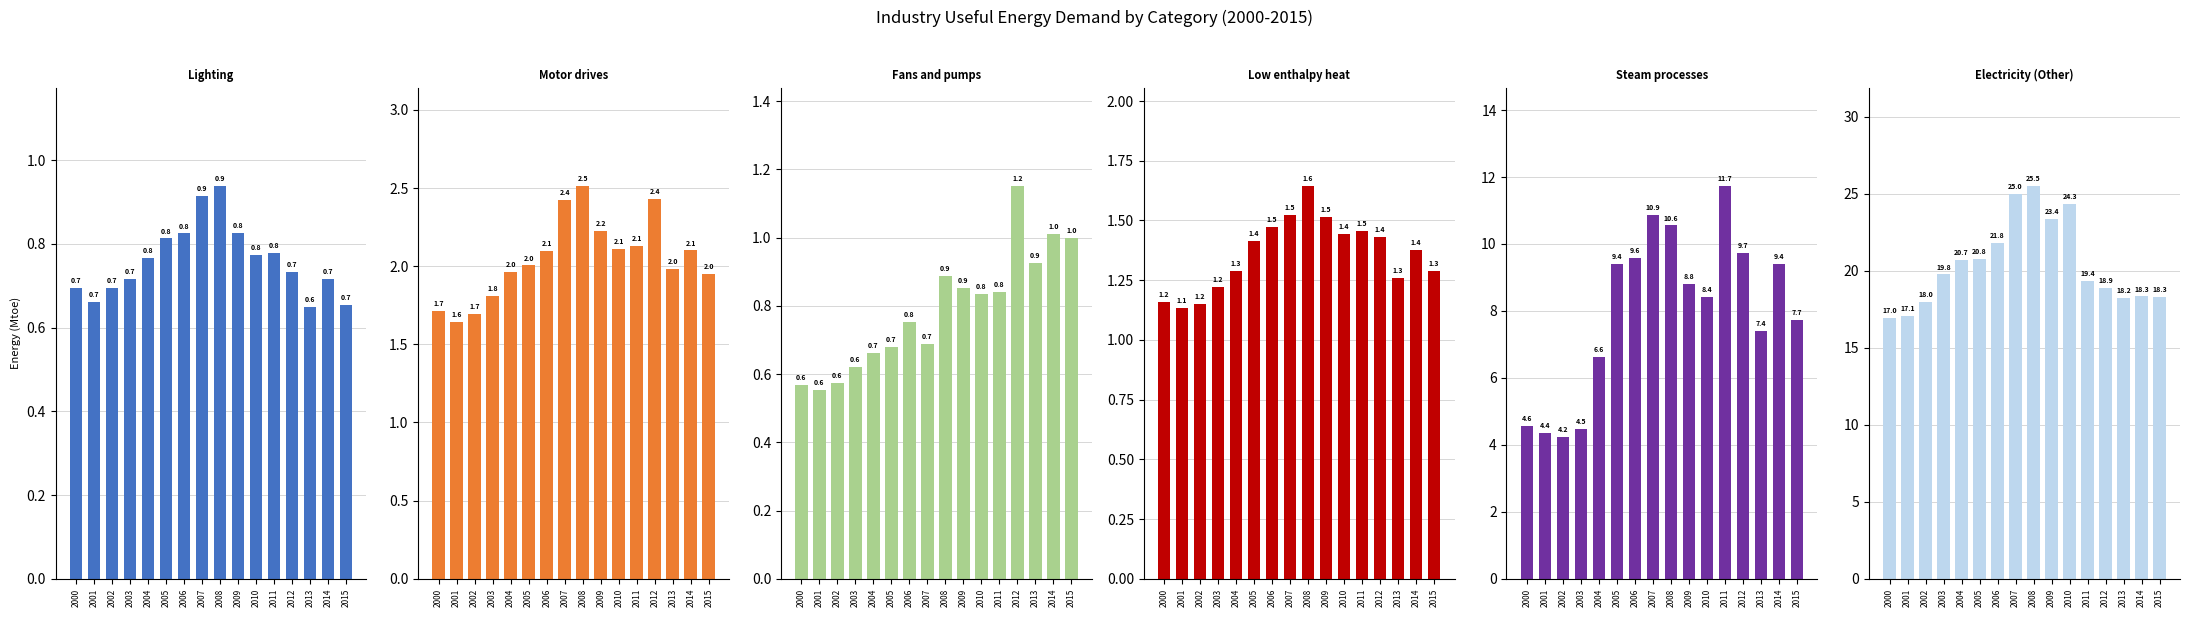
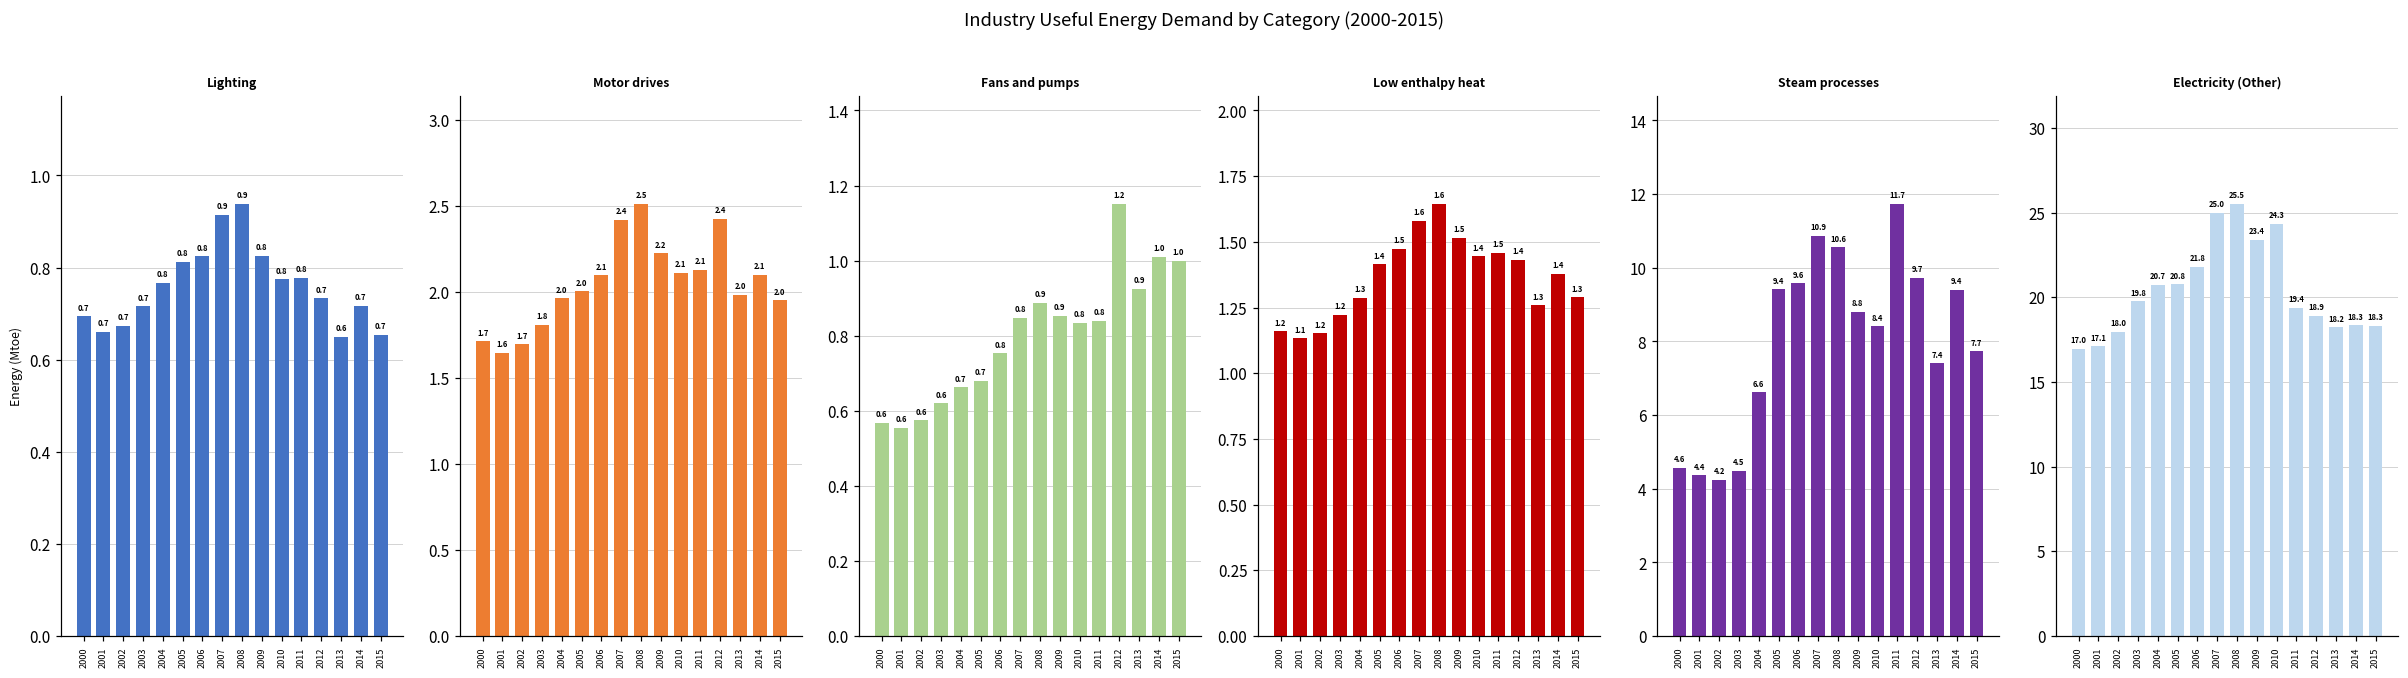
Lighting, 2002: 0.69 -> 0.67
Fans and pumps, 2007: 0.7 -> 0.8
Low enthalpy heat, 2007: 1.5 -> 1.6
